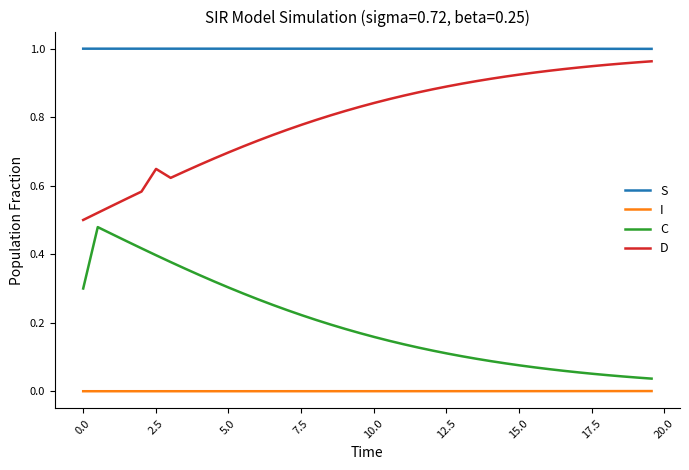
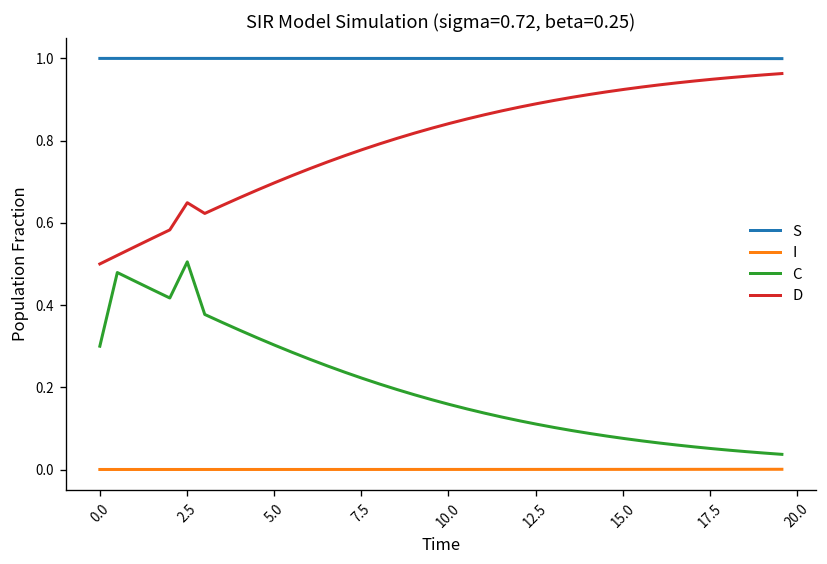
C, 2.5: 0.40 -> 0.51
